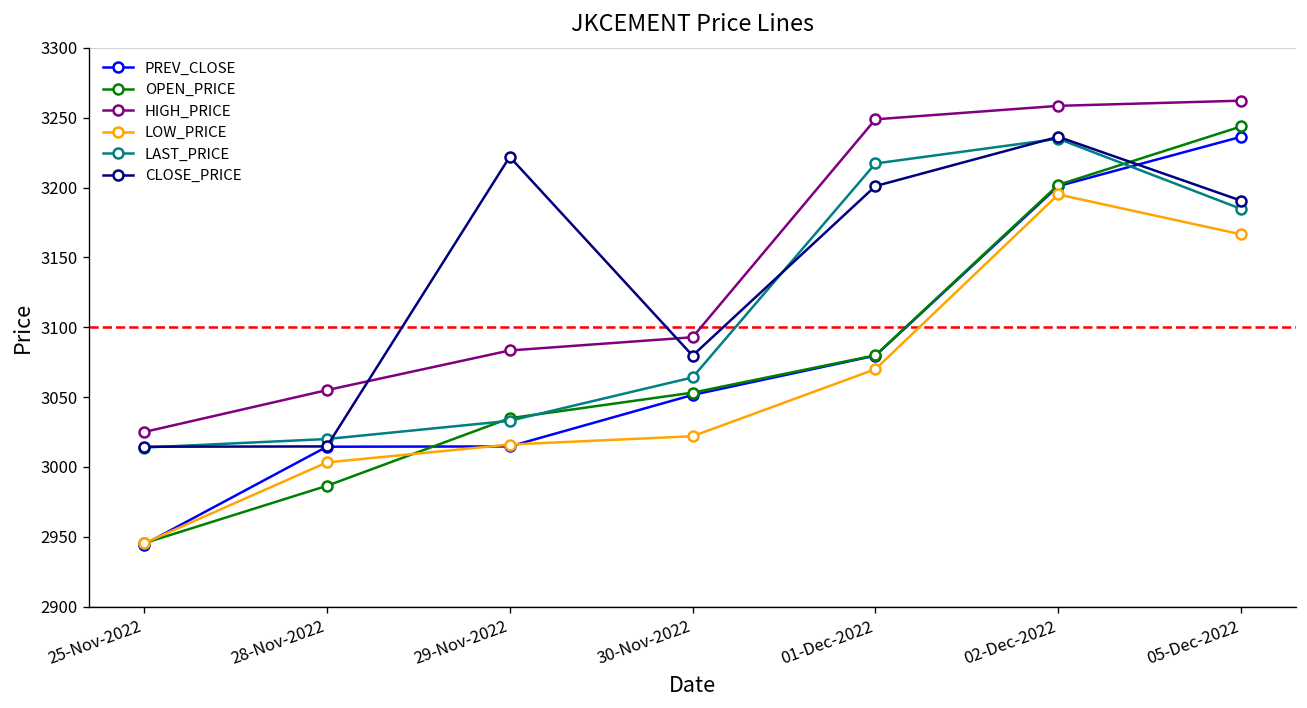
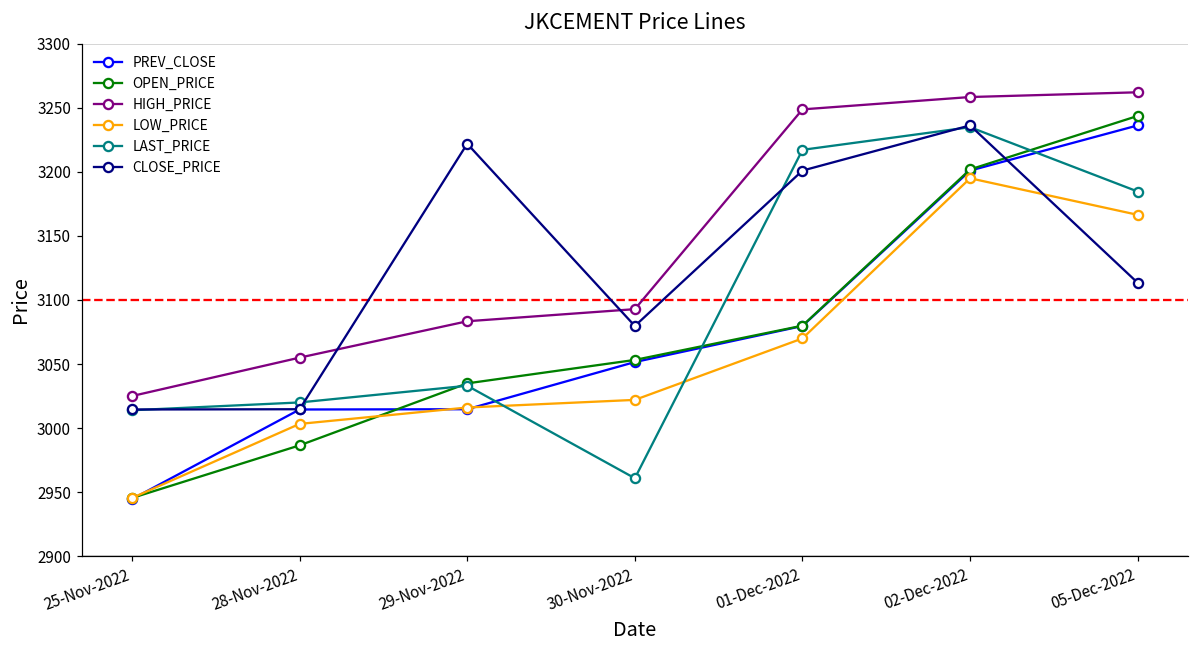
LAST_PRICE, 30-Nov-2022: 3064 -> 2961
CLOSE_PRICE, 05-Dec-2022: 3191 -> 3113
